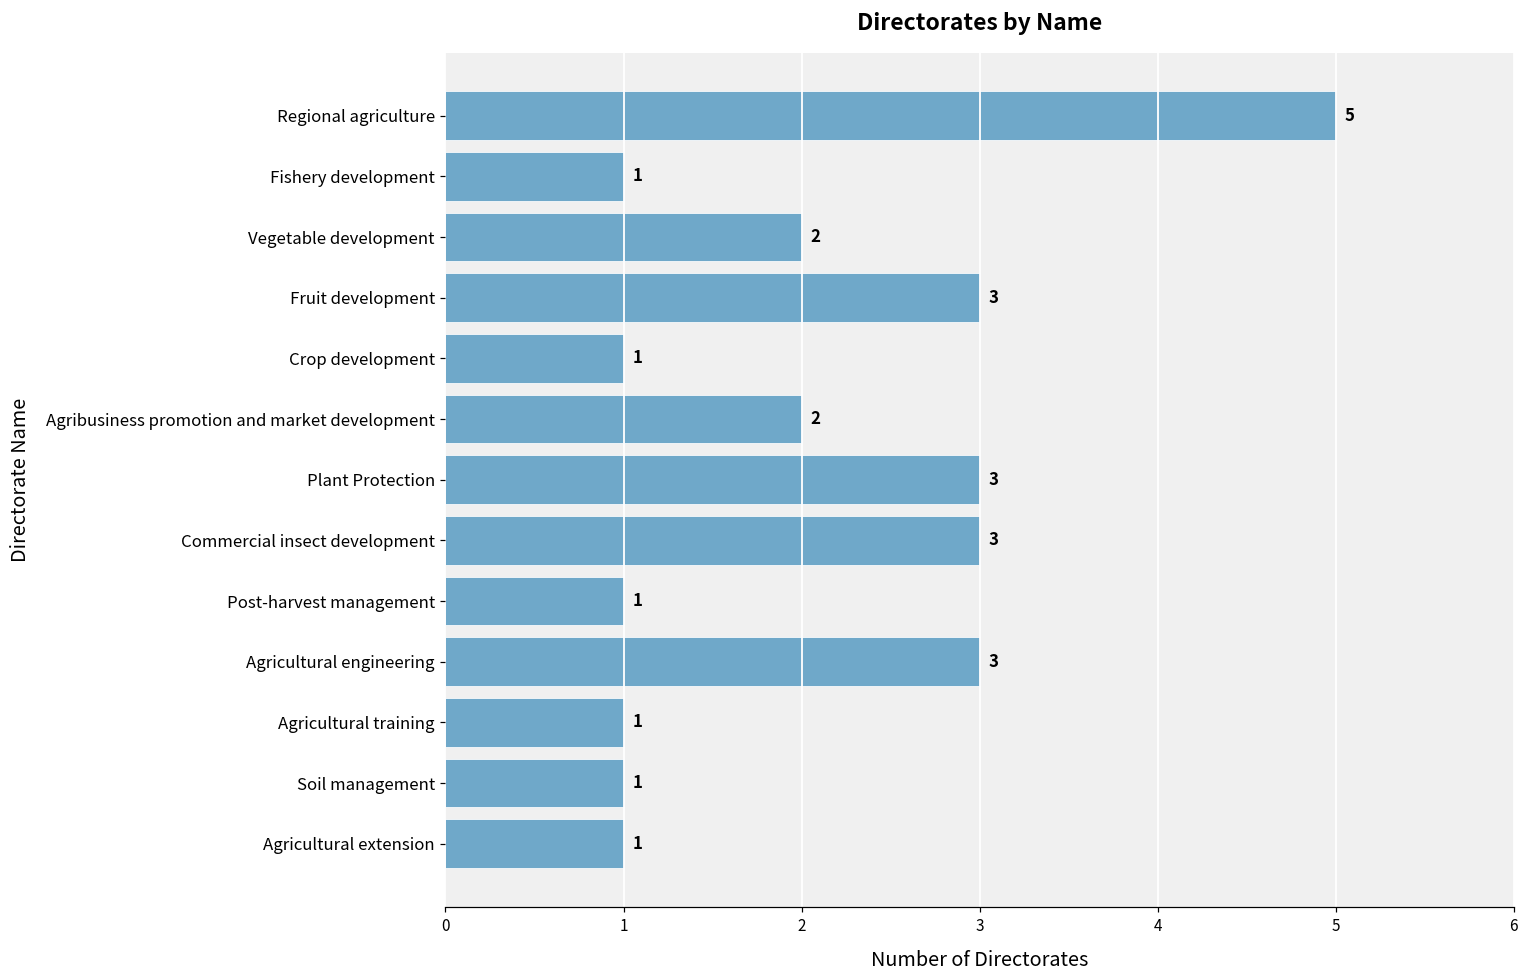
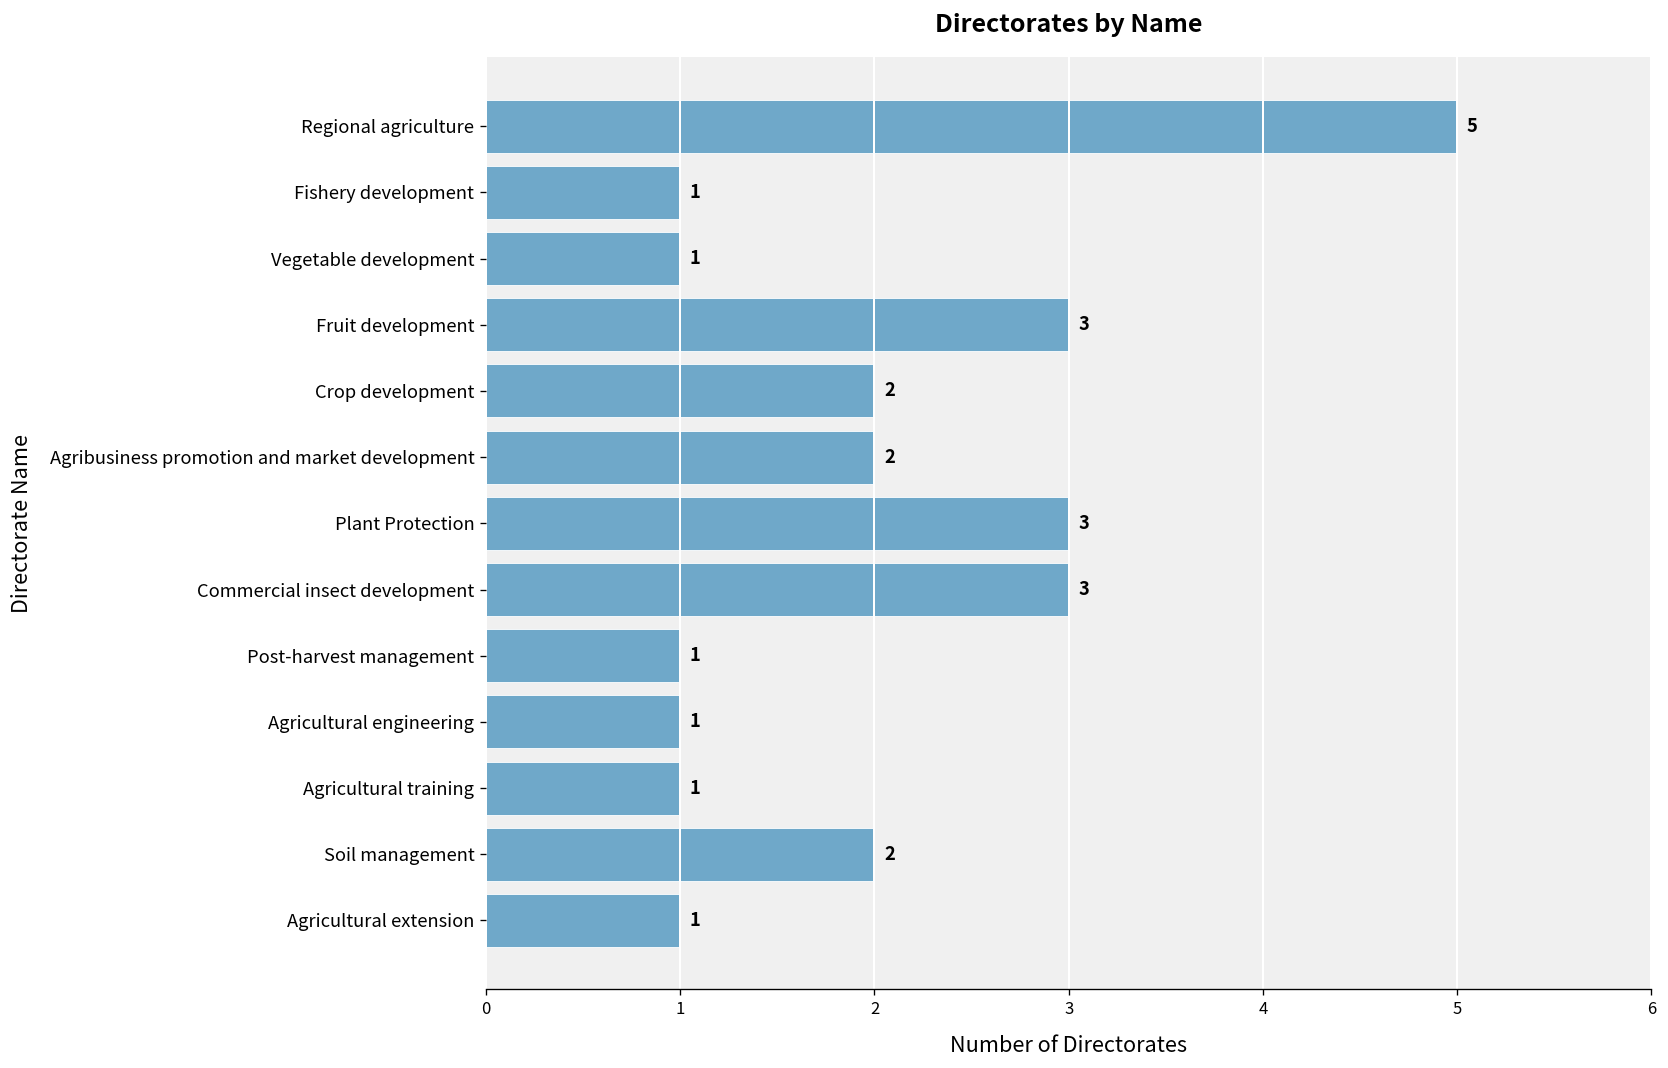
Vegetable development: 2 -> 1
Crop development: 1 -> 2
Agricultural engineering: 3 -> 1
Soil management: 1 -> 2
